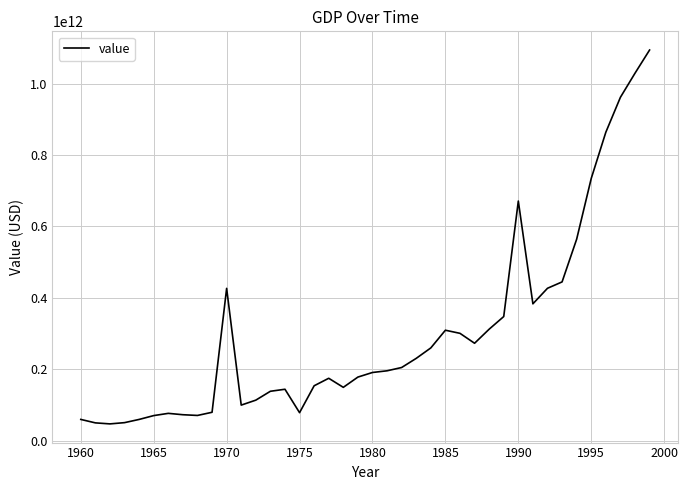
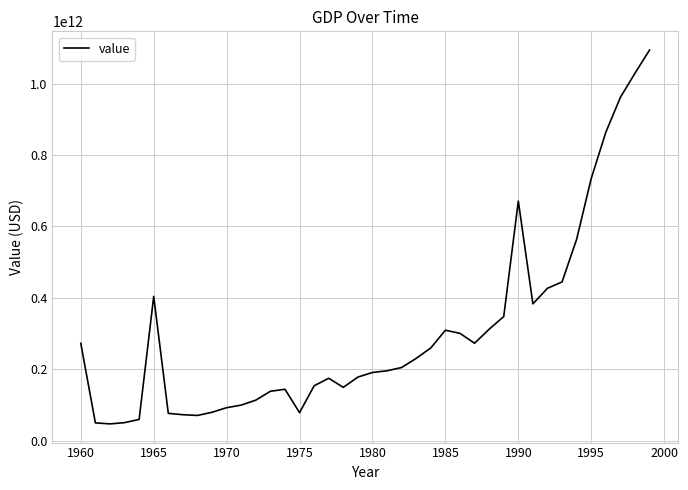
1960: 60000000000 -> 270000000000
1965: 70000000000 -> 400000000000
1970: 430000000000 -> 90000000000
